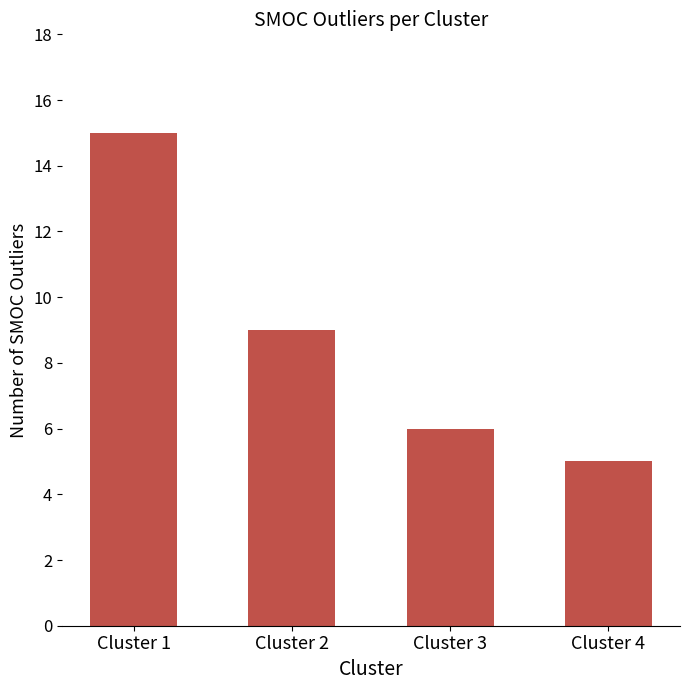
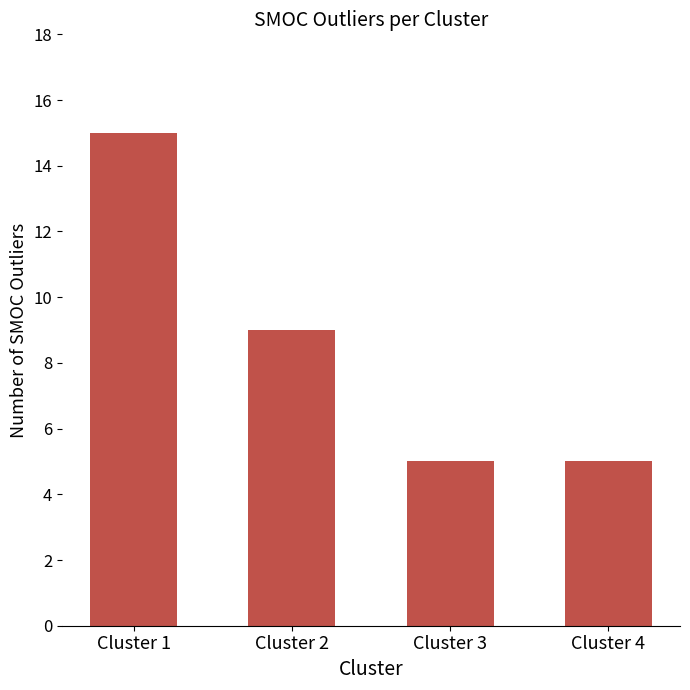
Cluster 3: 6 -> 5
